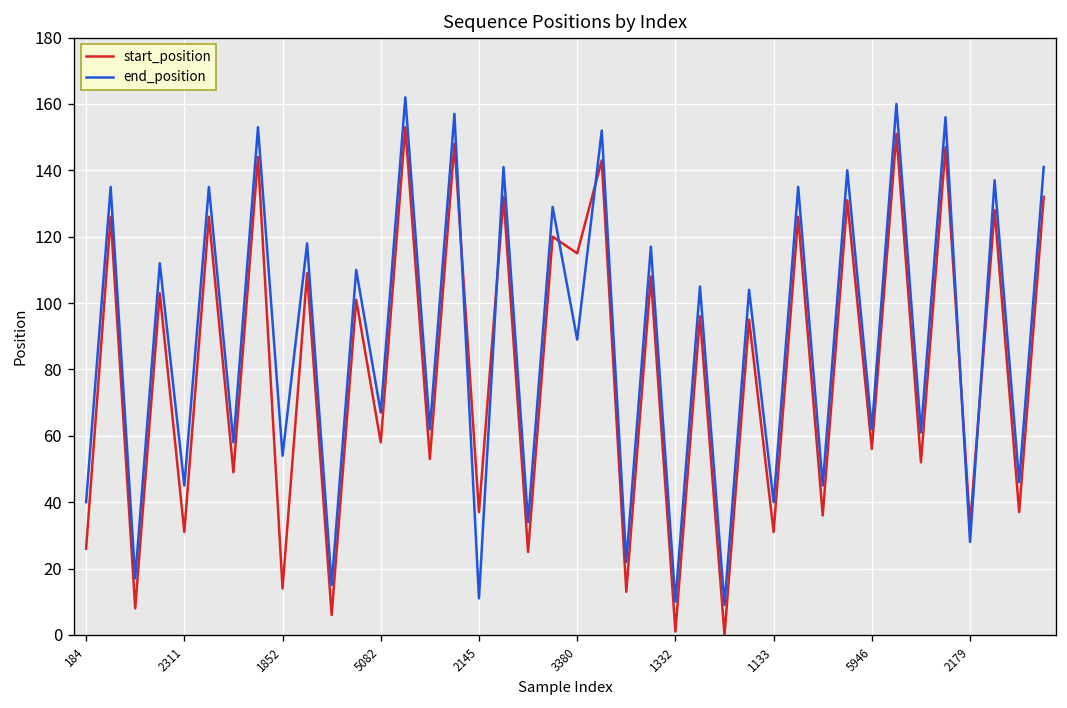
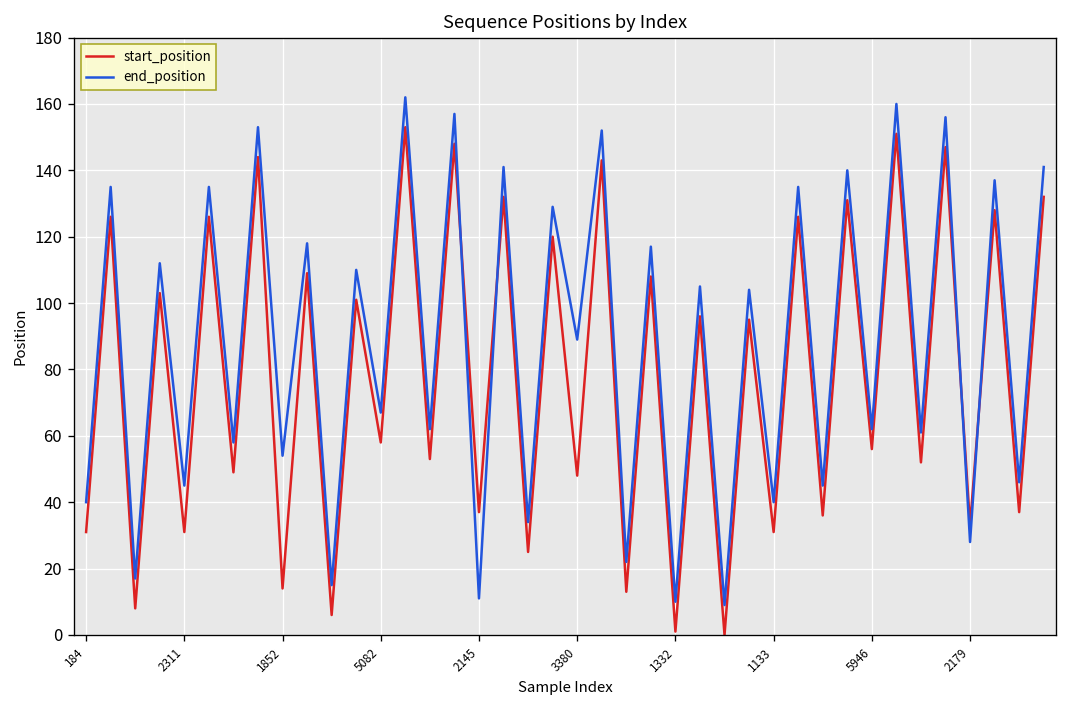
start_position, 184: 26 -> 31
start_position, 3380: 115 -> 48
